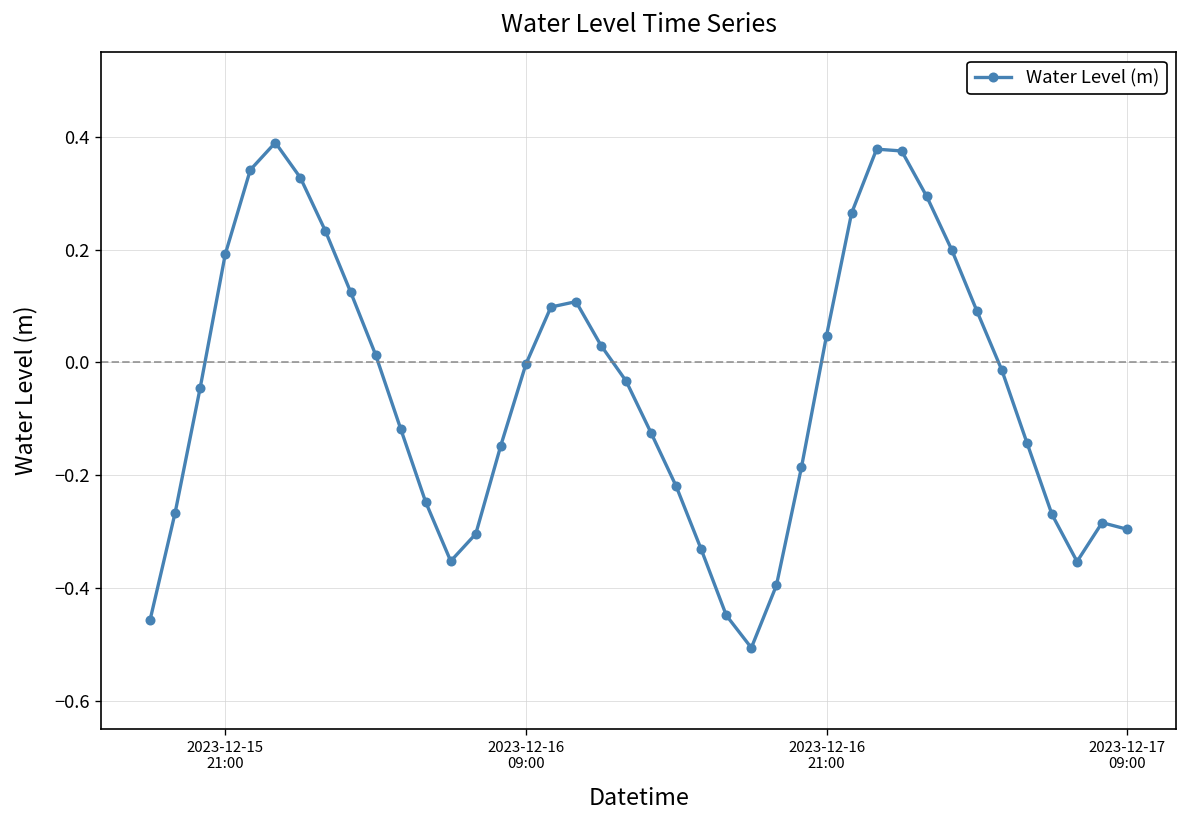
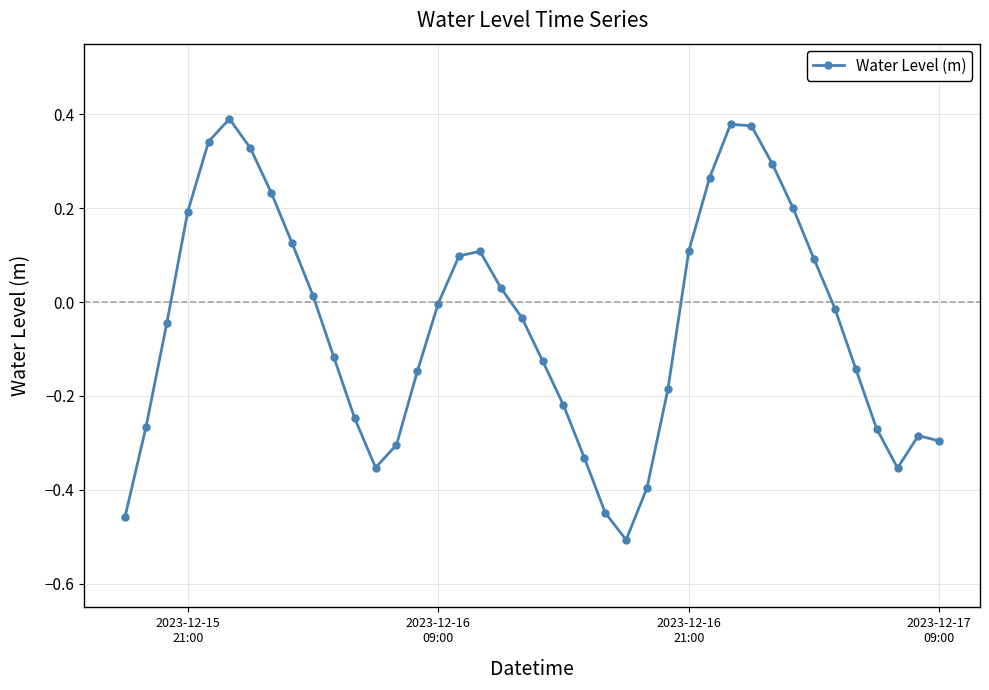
2023-12-16 21:00: 0.05 -> 0.11
